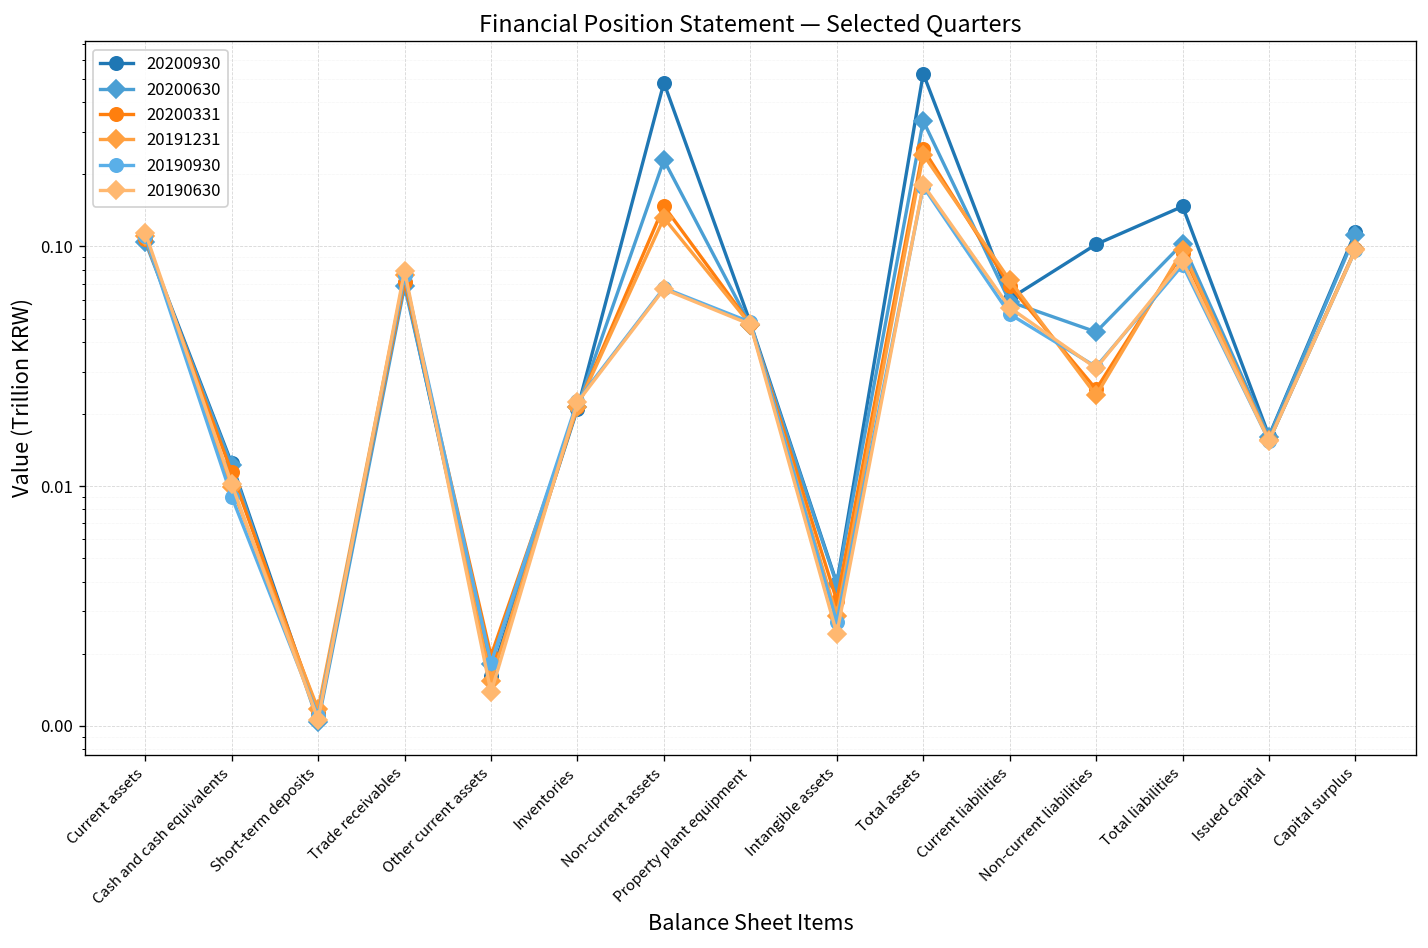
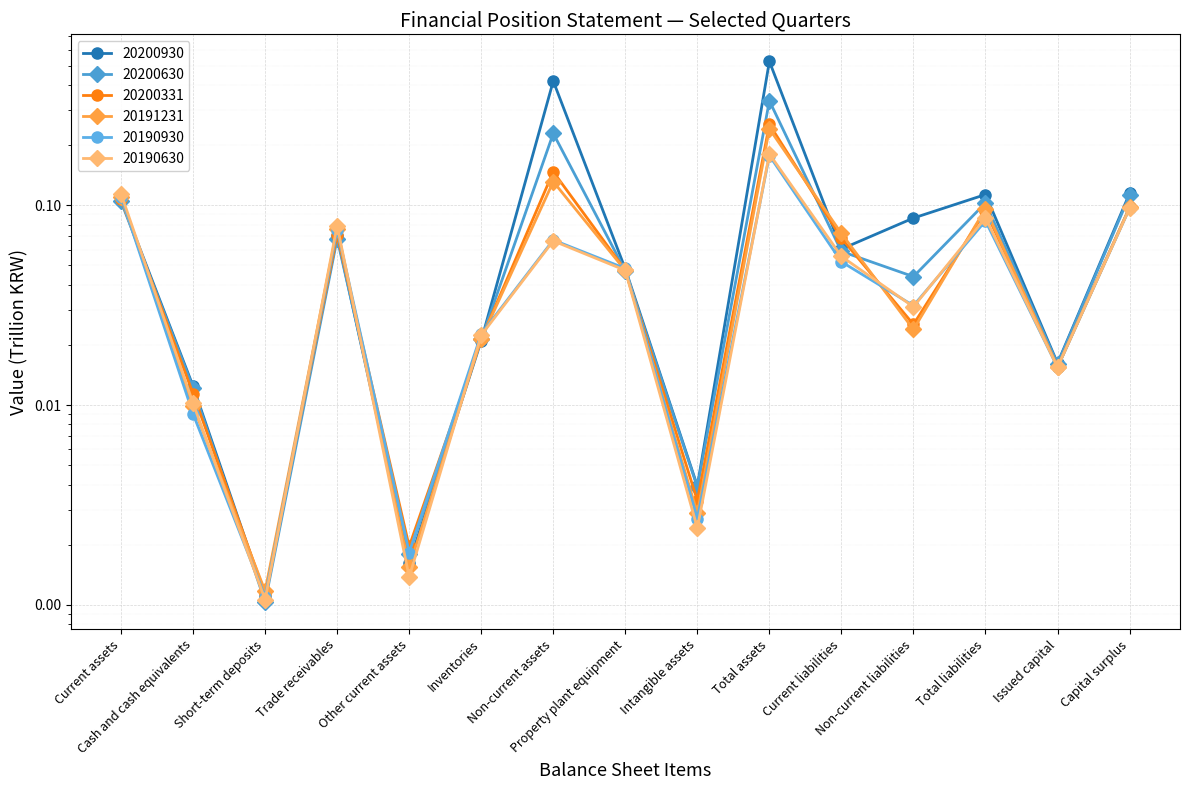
20200930, Non-current assets: 0.48 -> 0.42
20200930, Non-current liabilities: 0.10 -> 0.086
20200930, Total liabilities: 0.15 -> 0.11
